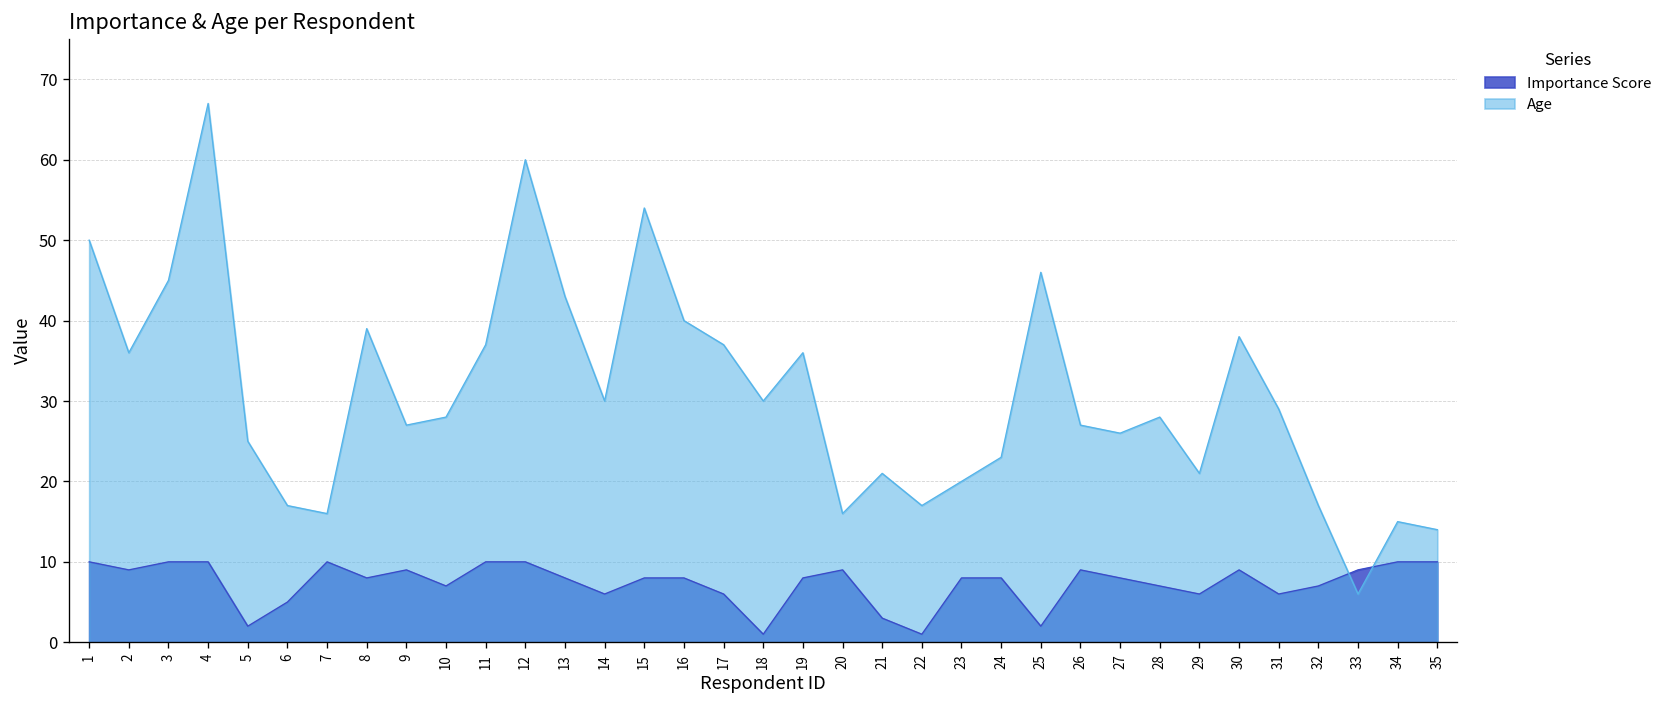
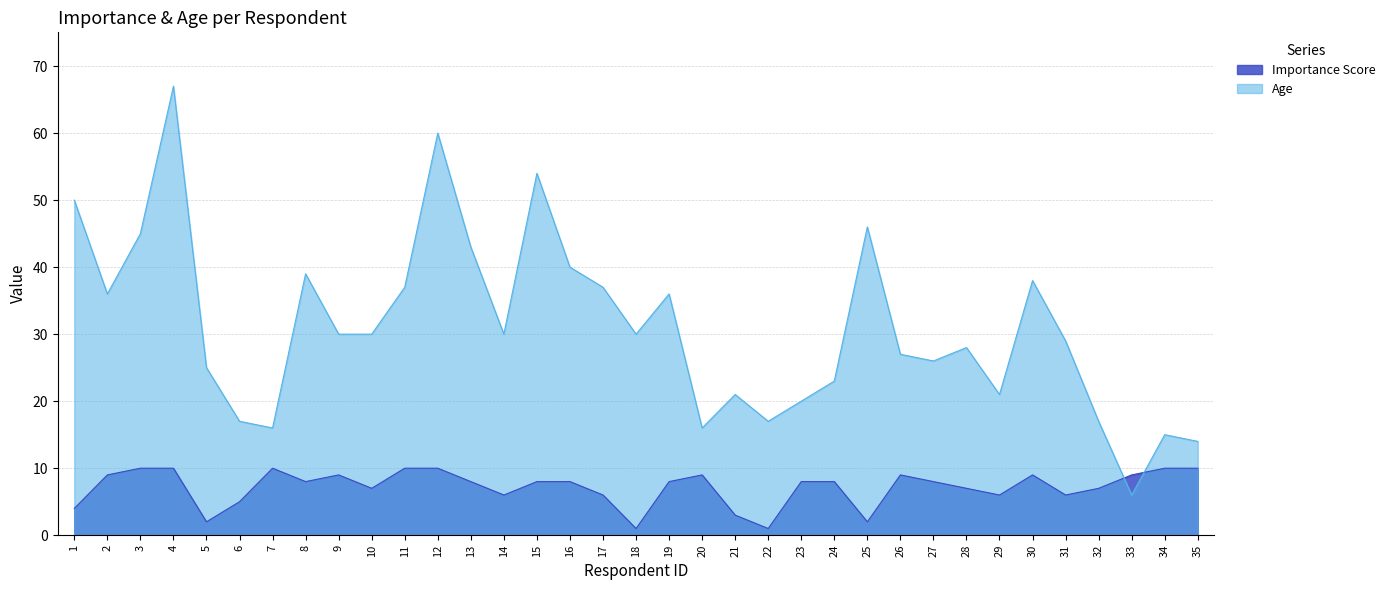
Importance Score, 1: 10 -> 4
Age, 9: 27 -> 30
Age, 10: 28 -> 30
